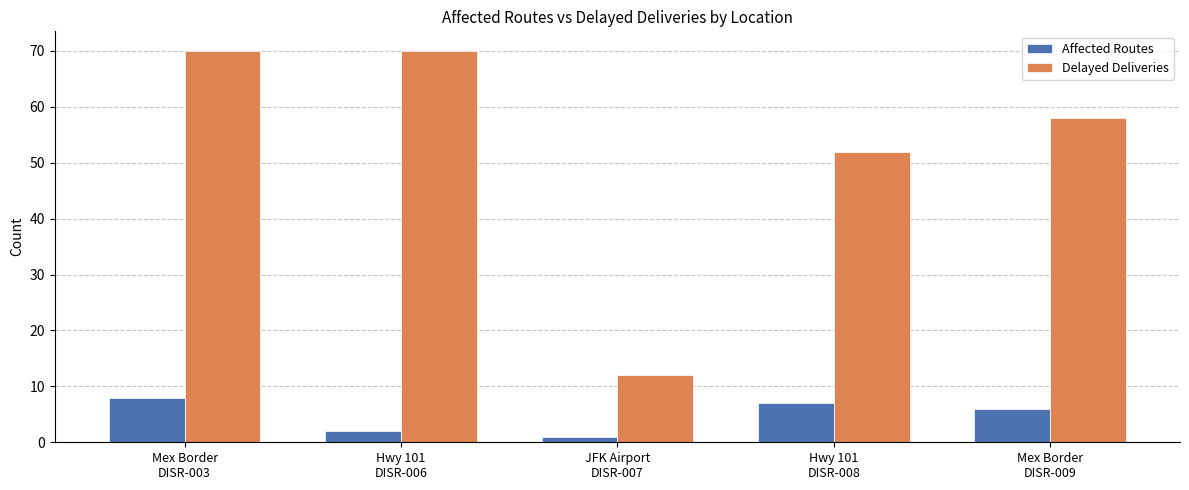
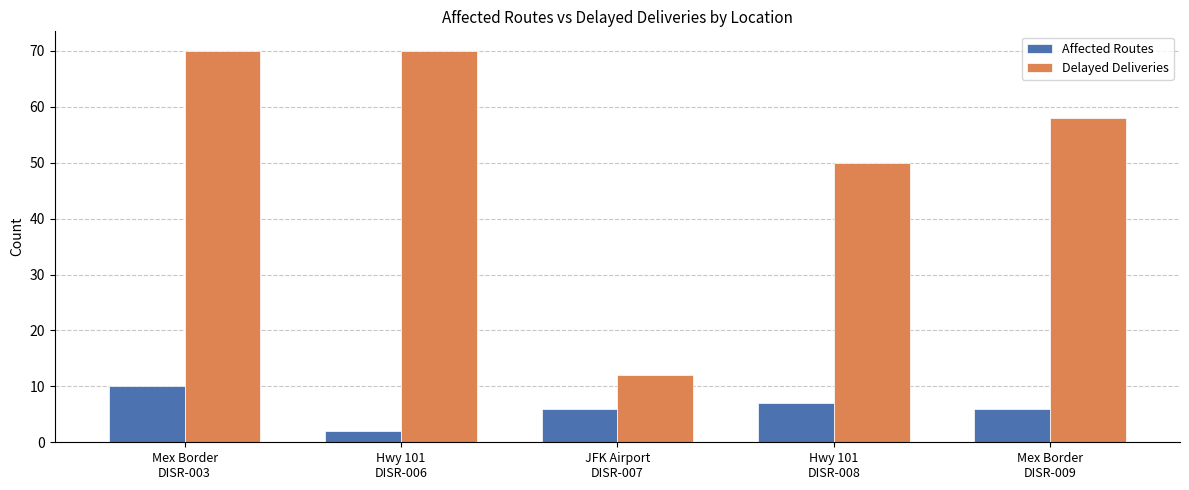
Affected Routes, Mex Border DISR-003: 8 -> 10
Affected Routes, JFK Airport DISR-007: 1 -> 6
Delayed Deliveries, Hwy 101 DISR-008: 52 -> 50
